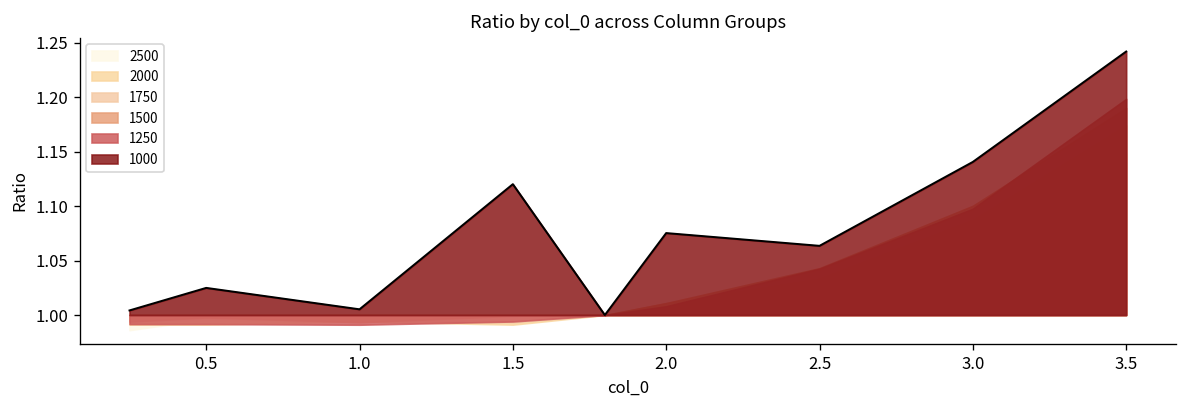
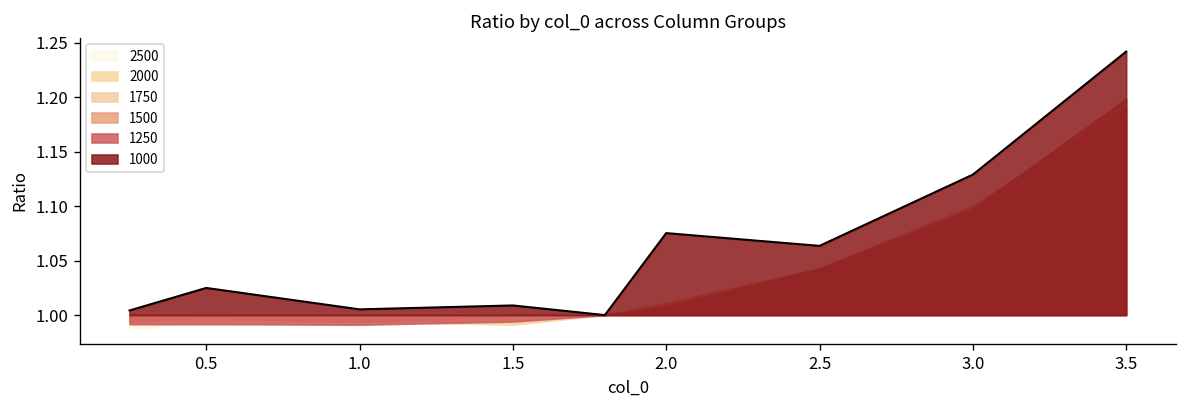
1000, 1.5: 1.12 -> 1.01
1000, 3.0: 1.14 -> 1.13
